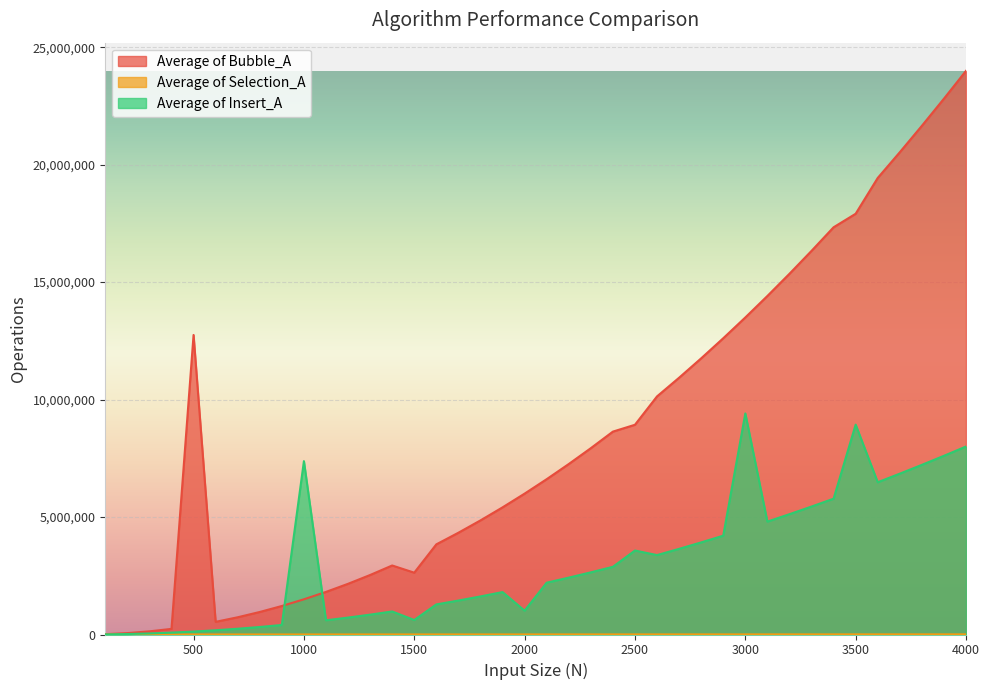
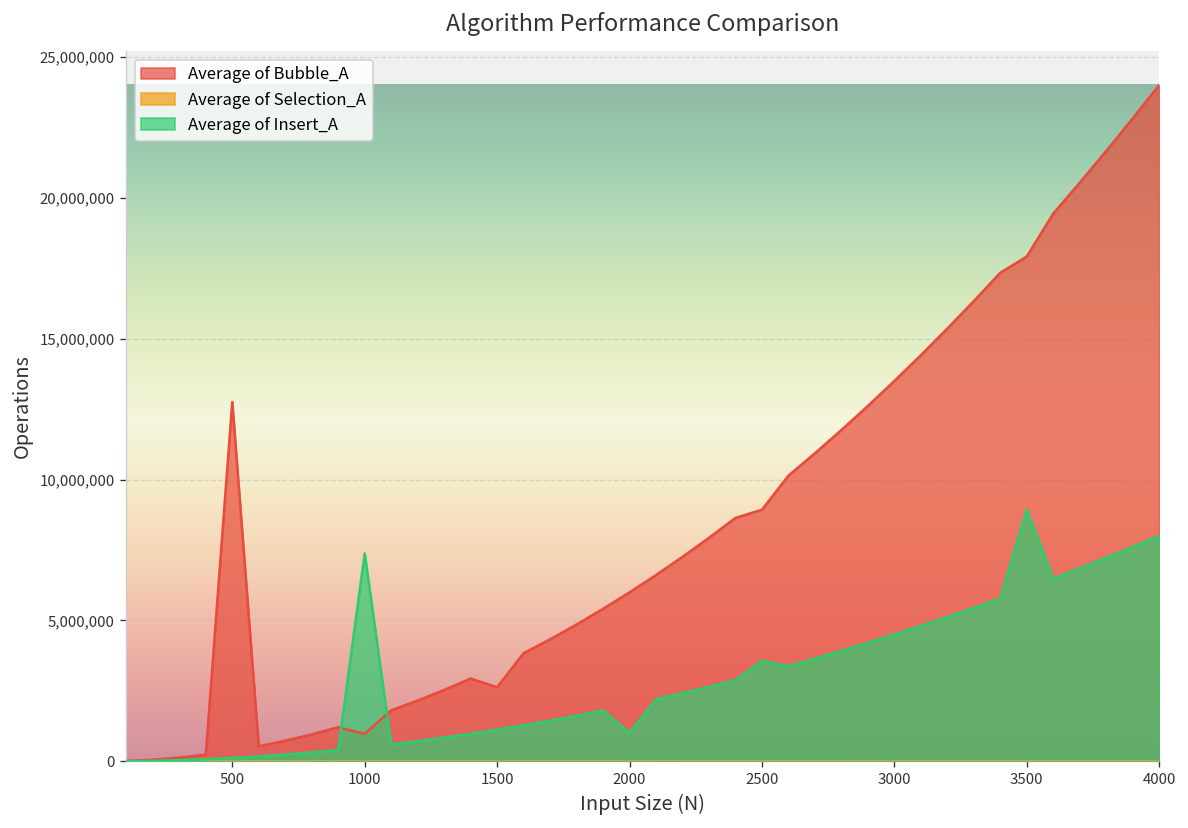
Average of Bubble_A, 1000: 1,500,000 -> 1,000,000
Average of Insert_A, 1500: 600,000 -> 1,100,000
Average of Insert_A, 3000: 9,400,000 -> 4,500,000
